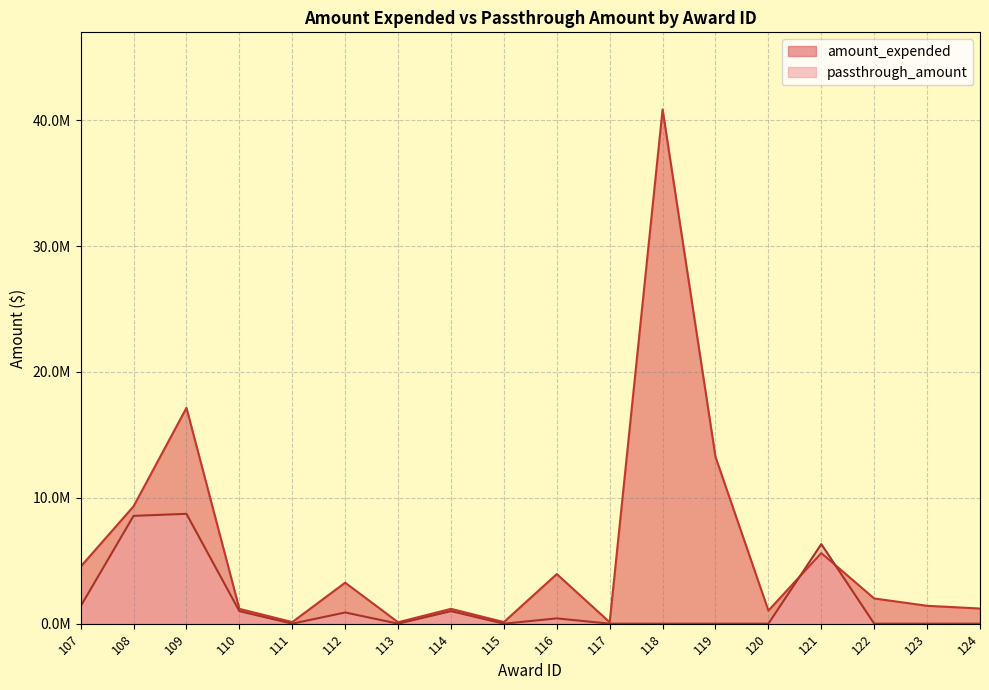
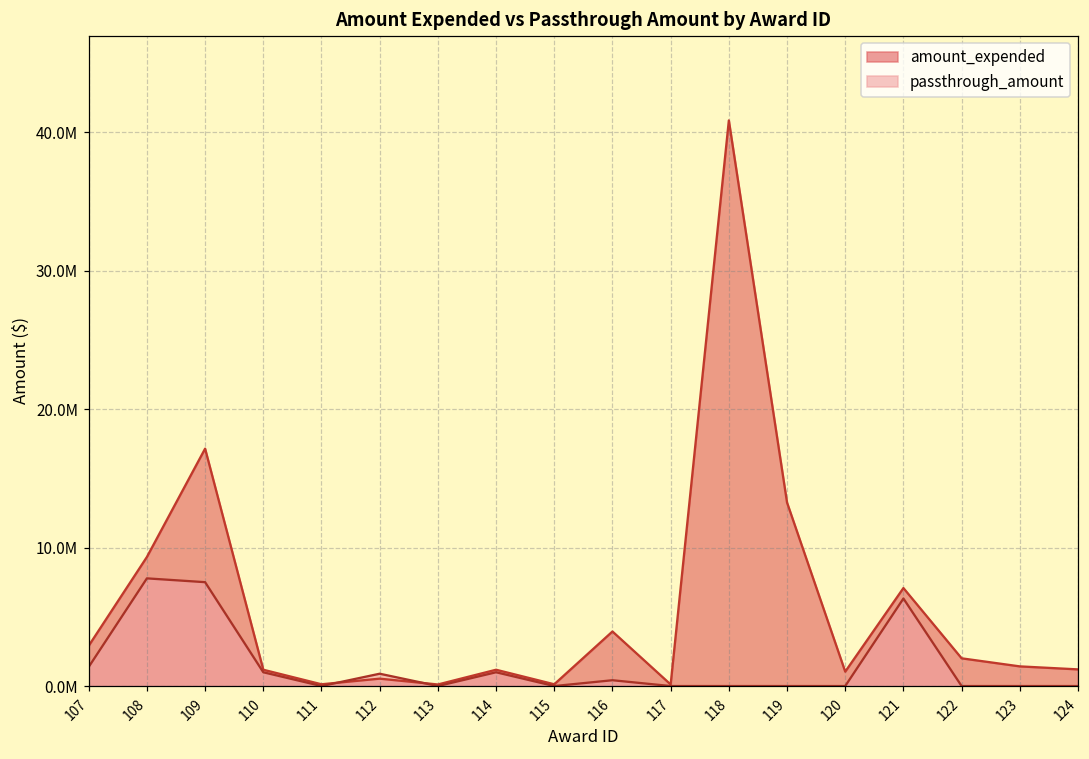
amount_expended, 107: 4500000 -> 2900000
passthrough_amount, 108: 8600000 -> 7800000
passthrough_amount, 109: 8700000 -> 7500000
amount_expended, 112: 3300000 -> 500000
amount_expended, 121: 5600000 -> 7100000
